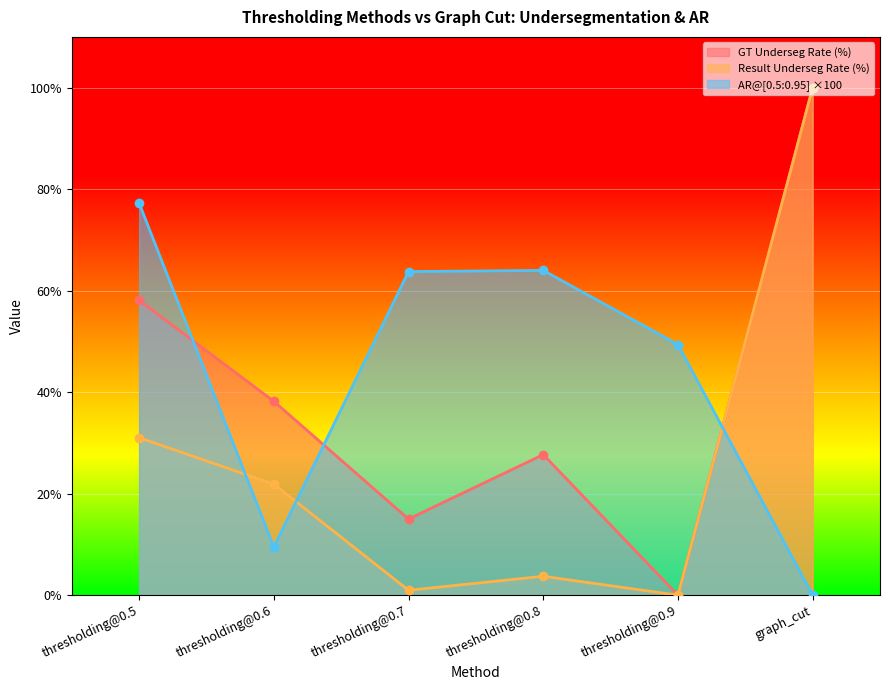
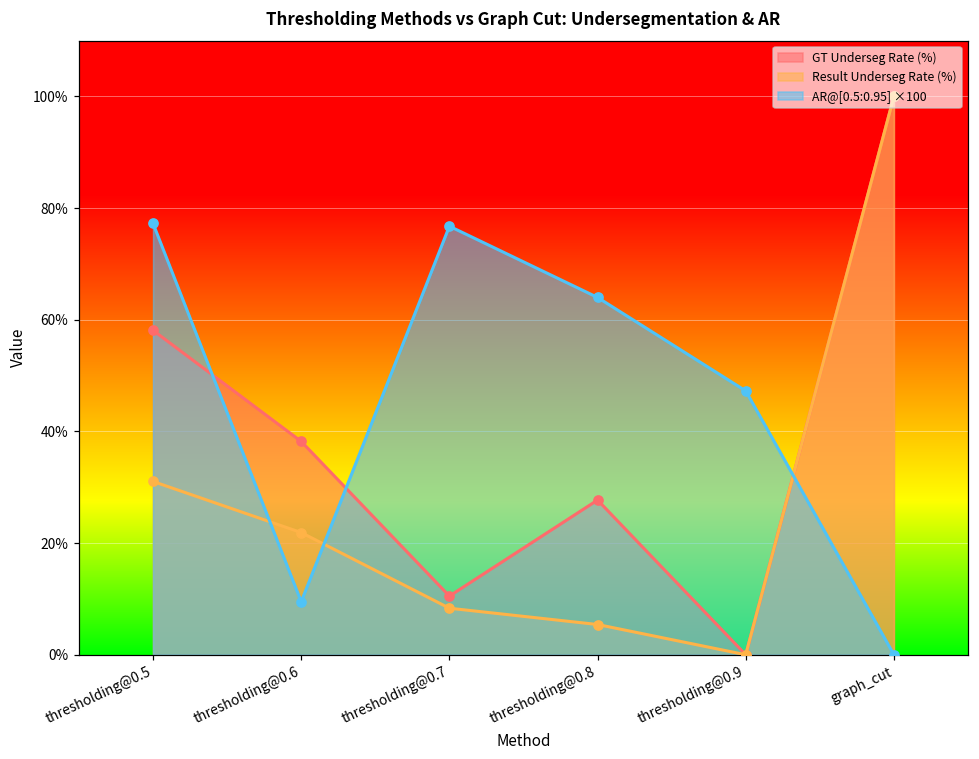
GT Underseg Rate (%), thresholding@0.7: 15% -> 11%
Result Underseg Rate (%), thresholding@0.7: 1% -> 8%
AR@[0.5:0.95] ×100, thresholding@0.7: 64% -> 77%
Result Underseg Rate (%), thresholding@0.8: 4% -> 5%
AR@[0.5:0.95] ×100, thresholding@0.9: 49% -> 47%
